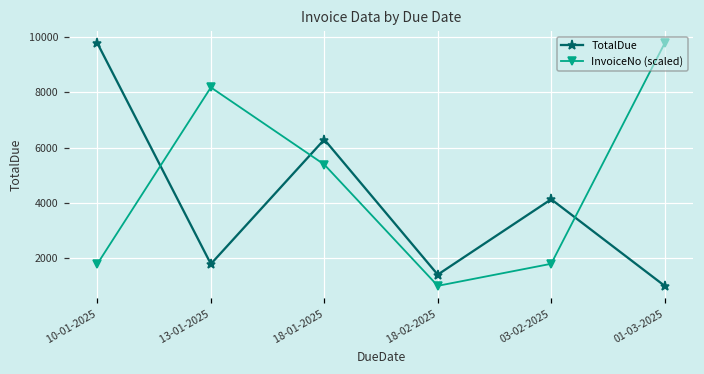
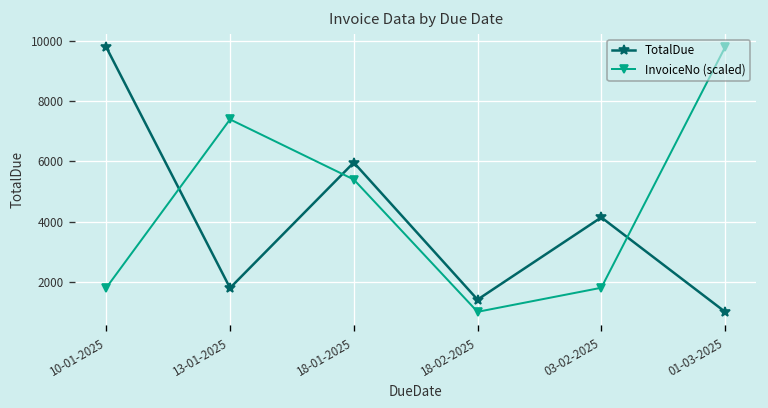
InvoiceNo (scaled), 13-01-2025: 8200 -> 7400
TotalDue, 18-01-2025: 6300 -> 6000
